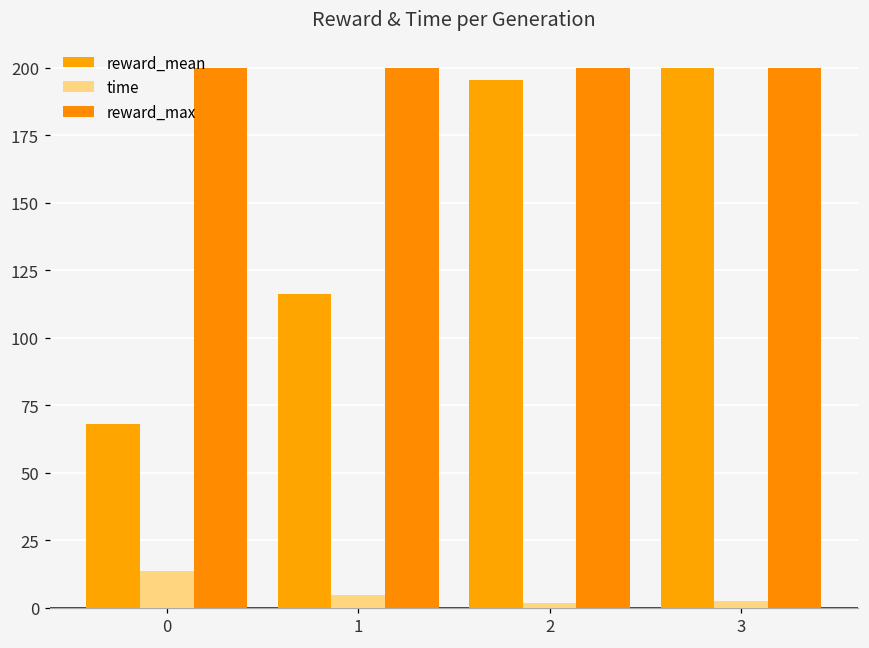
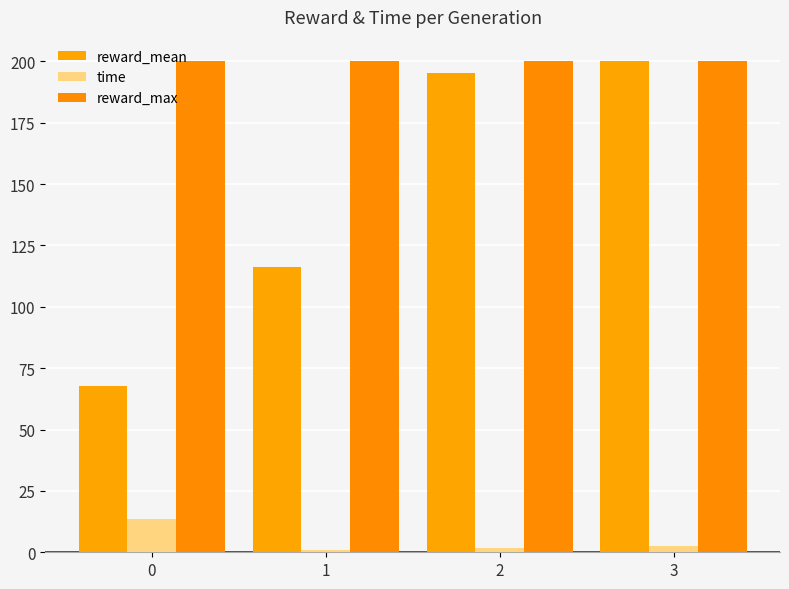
time, 1: 5 -> 1
